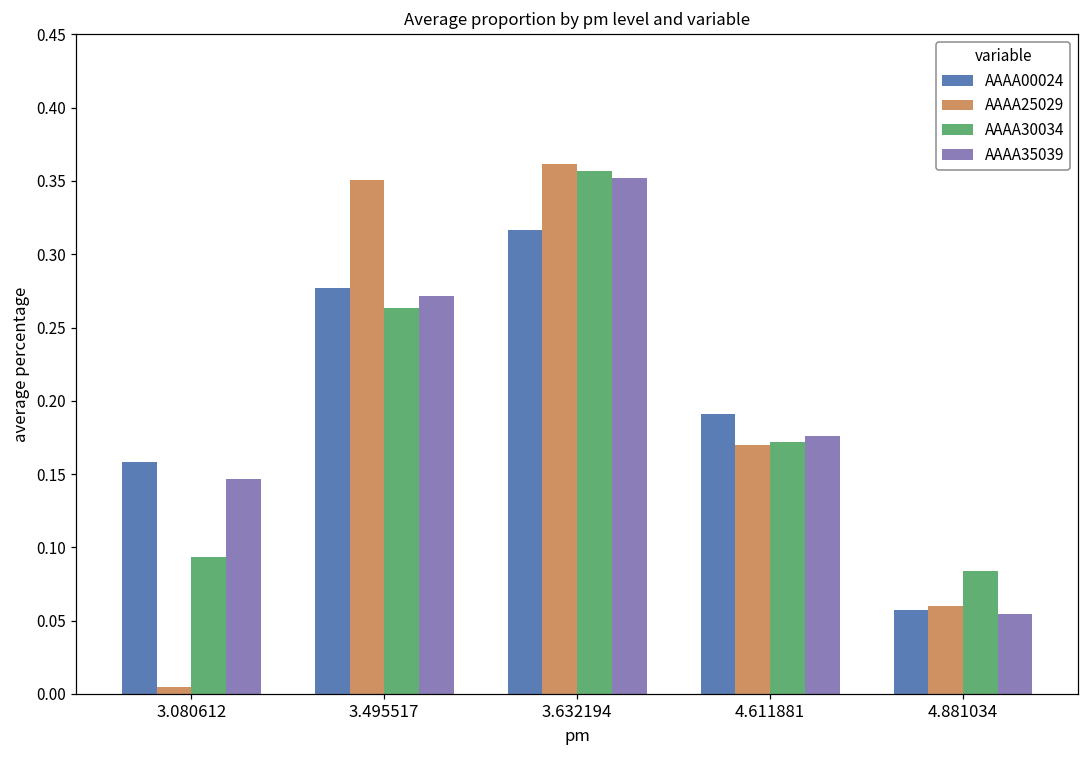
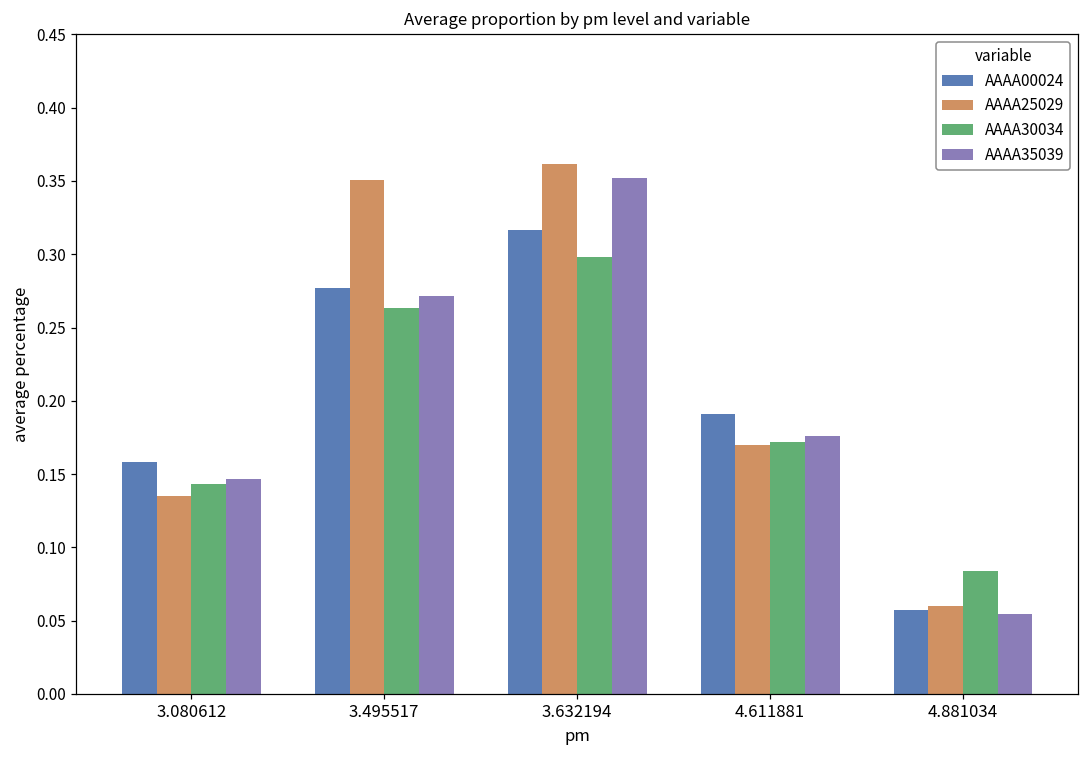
AAAA25029, 3.080612: 0.005 -> 0.135
AAAA30034, 3.080612: 0.093 -> 0.143
AAAA30034, 3.632194: 0.357 -> 0.298
